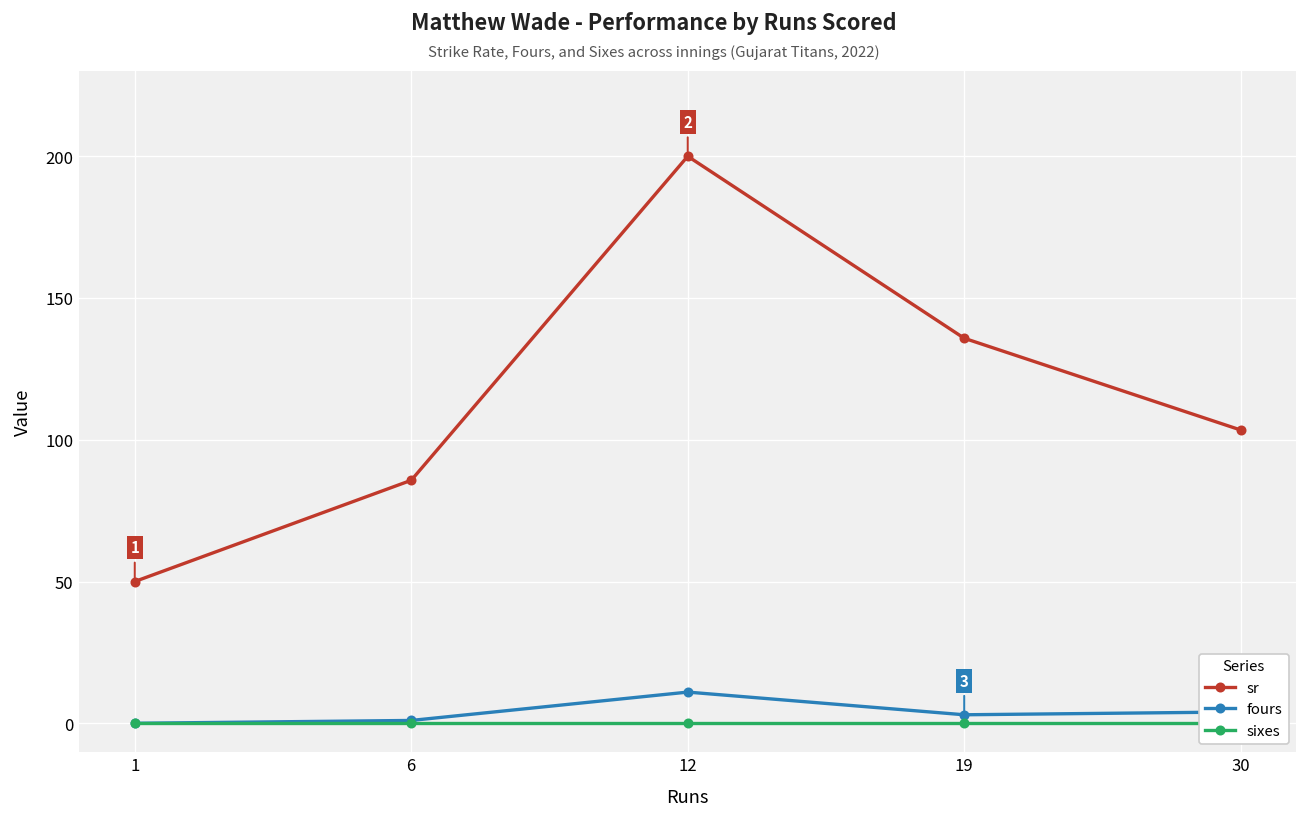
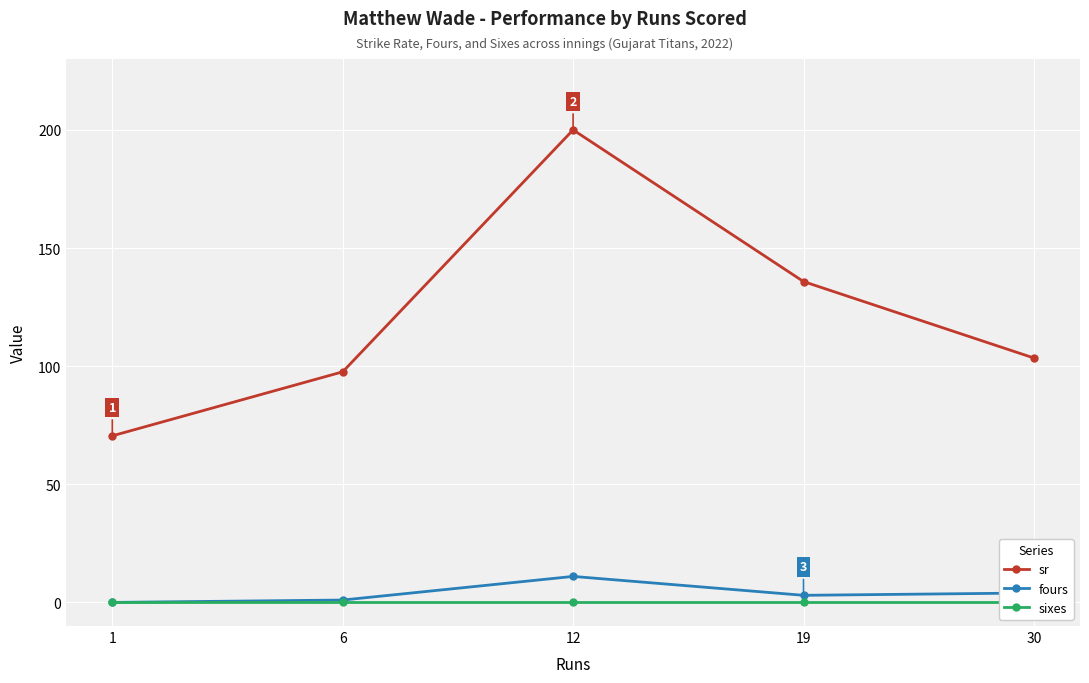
sr, 1: 50 -> 71
sr, 6: 86 -> 98
